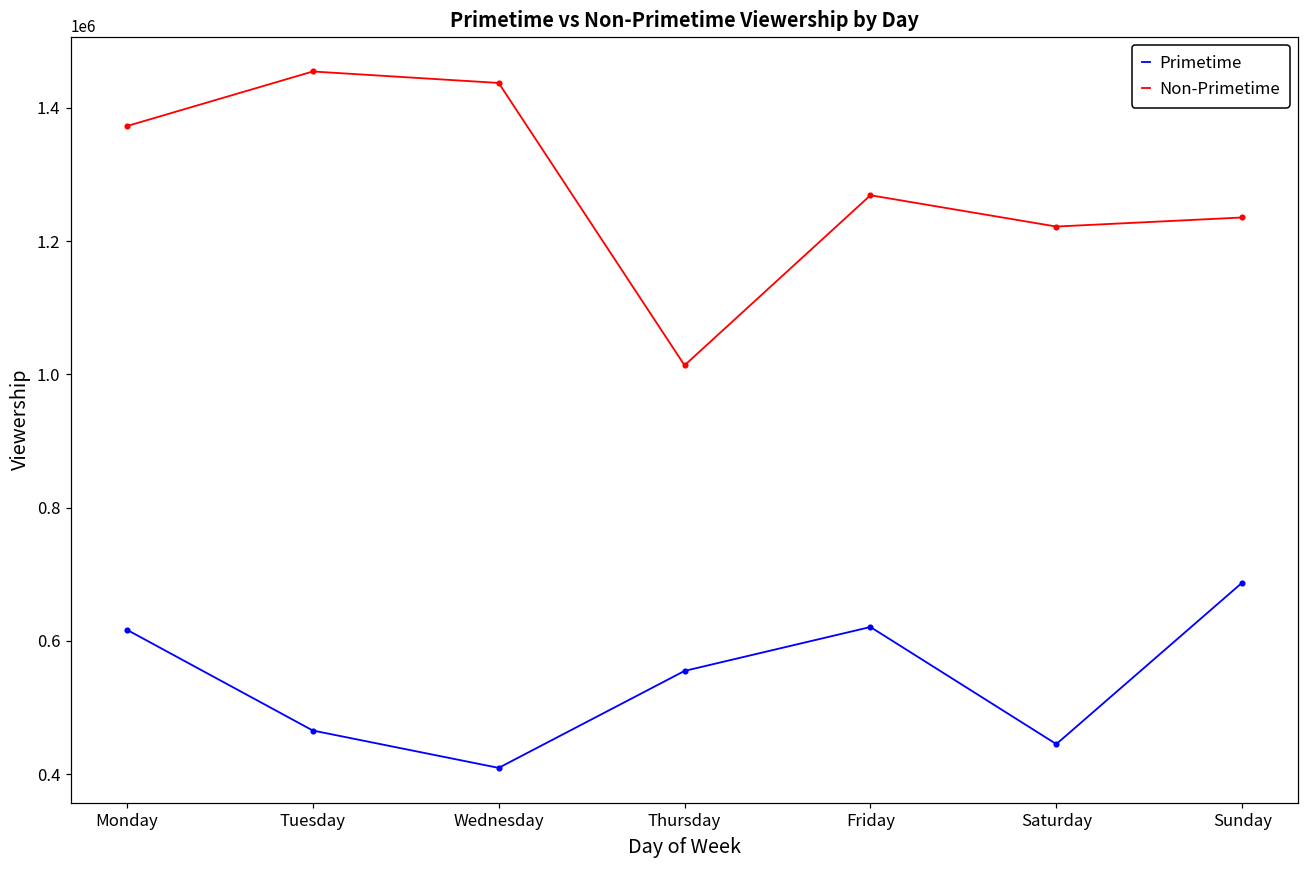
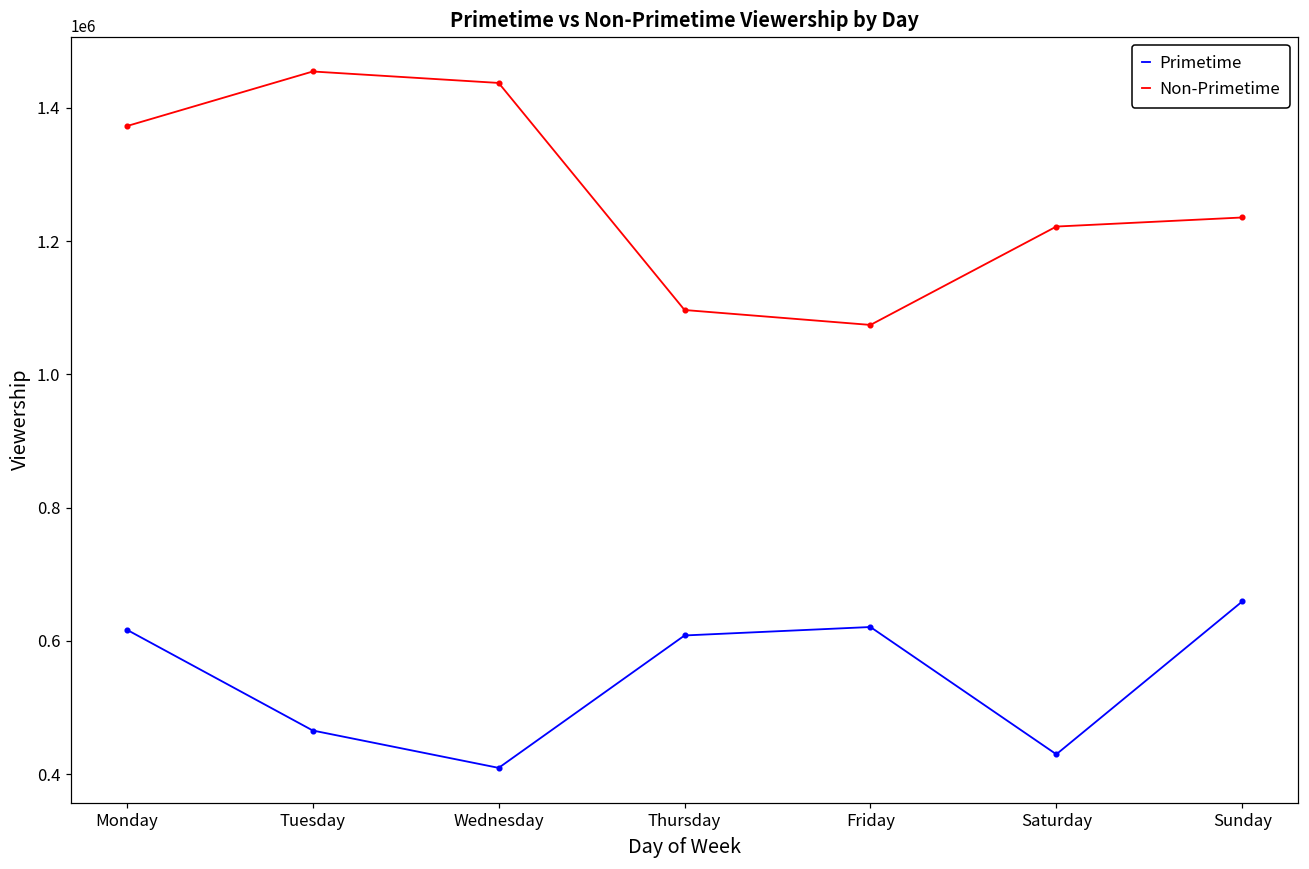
Primetime, Thursday: 560000 -> 610000
Non-Primetime, Thursday: 1010000 -> 1100000
Non-Primetime, Friday: 1270000 -> 1070000
Primetime, Saturday: 450000 -> 430000
Primetime, Sunday: 690000 -> 660000
